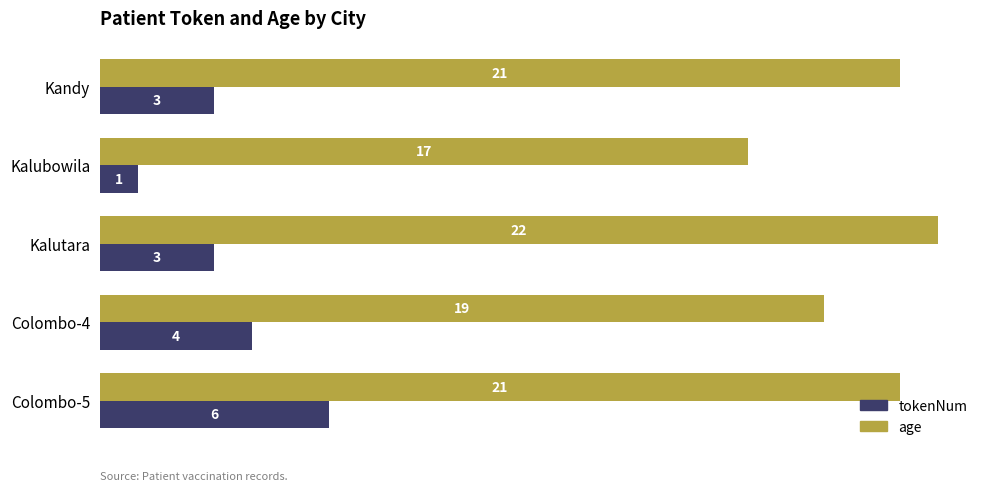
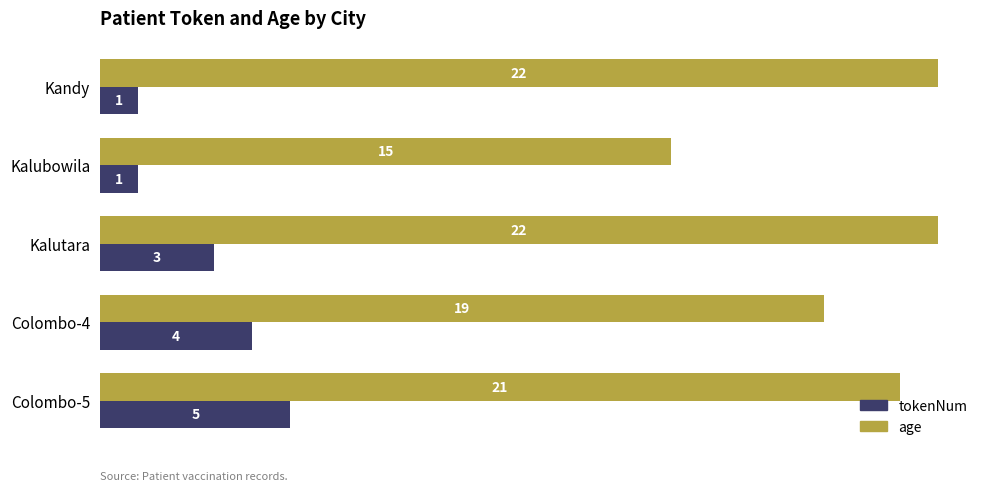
age, Kandy: 21 -> 22
tokenNum, Kandy: 3 -> 1
age, Kalubowila: 17 -> 15
tokenNum, Colombo-5: 6 -> 5
